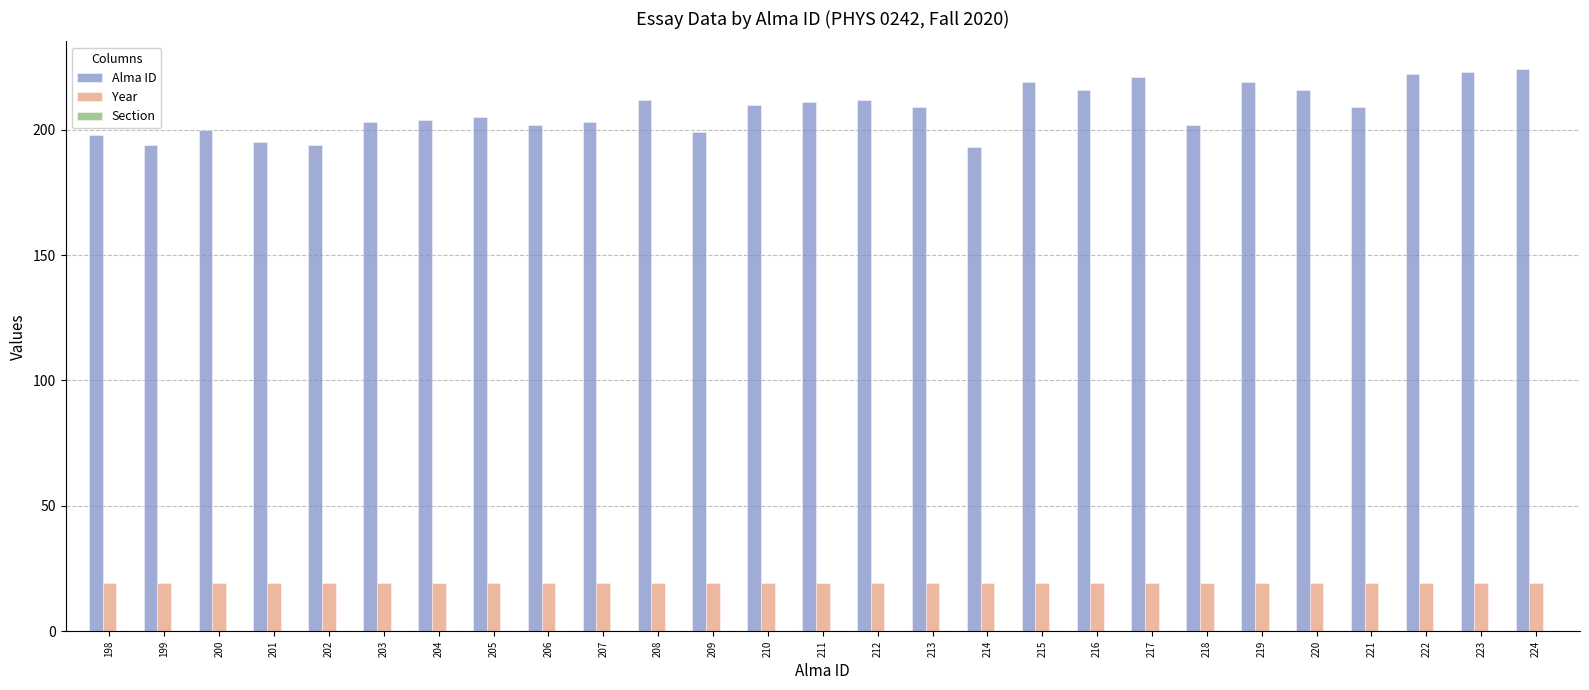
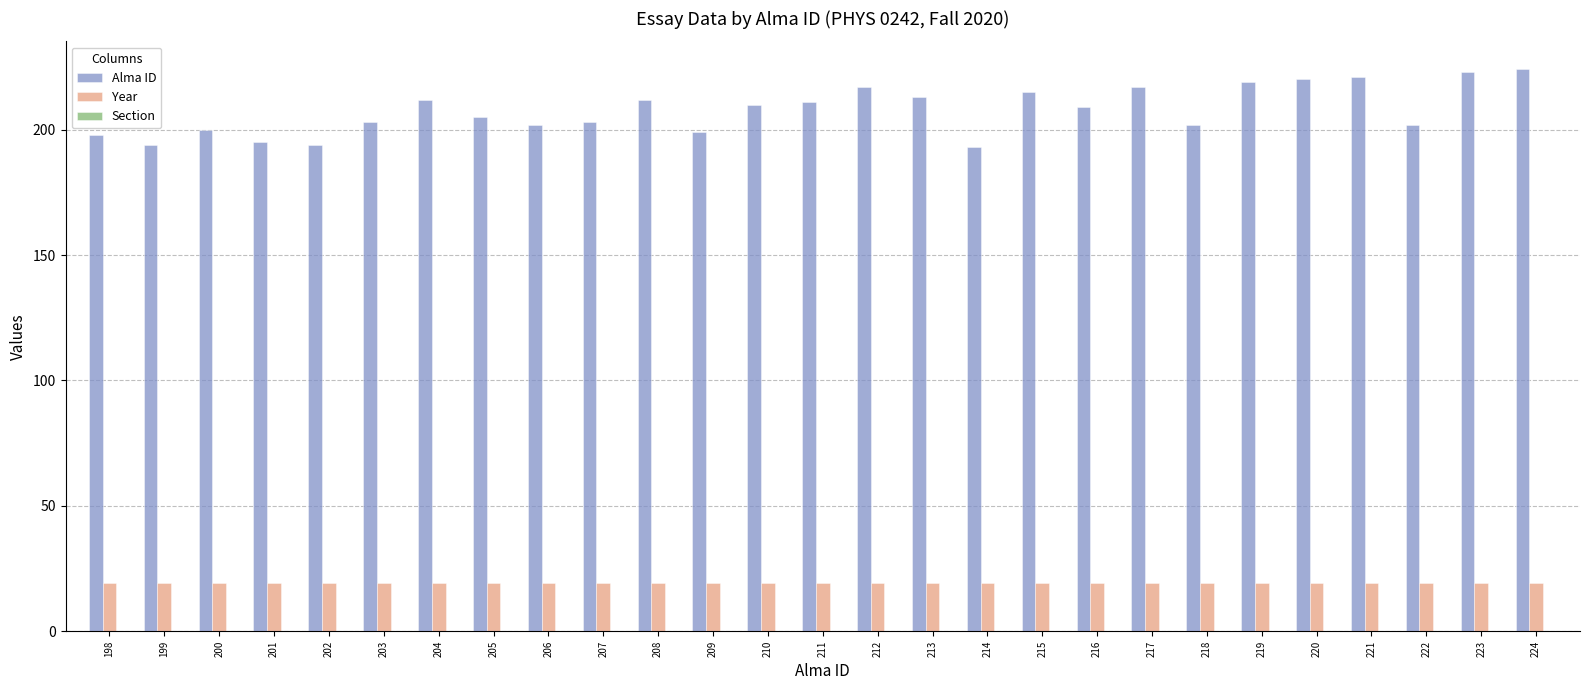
Alma ID, 204: 204 -> 212
Alma ID, 212: 212 -> 217
Alma ID, 213: 209 -> 213
Alma ID, 215: 219 -> 215
Alma ID, 216: 216 -> 209
Alma ID, 217: 221 -> 217
Alma ID, 220: 216 -> 220
Alma ID, 221: 209 -> 221
Alma ID, 222: 222 -> 202
